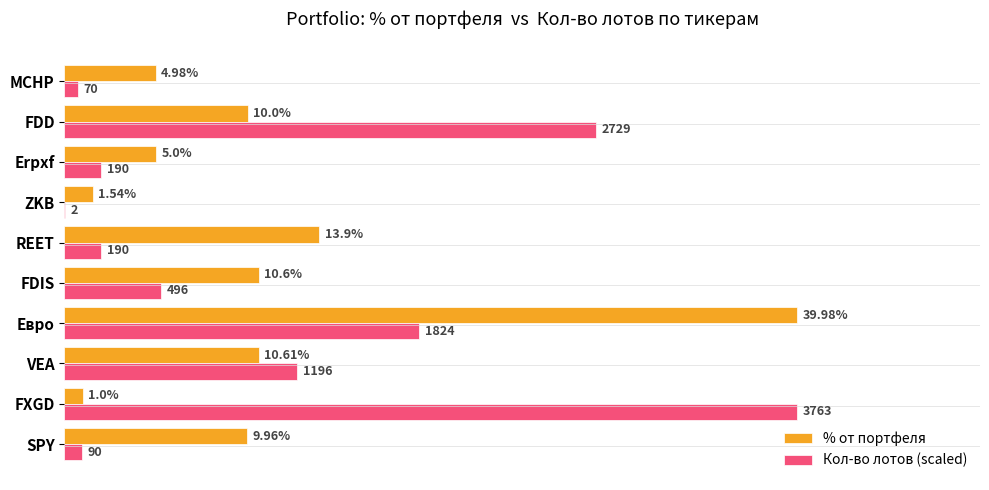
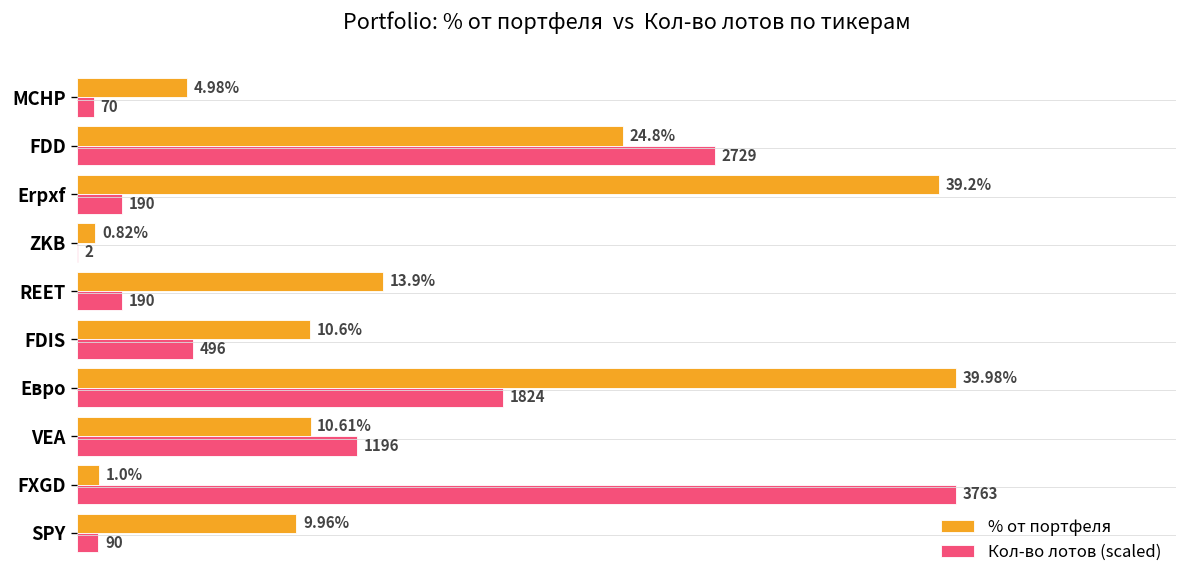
% от портфеля, FDD: 10.0% -> 24.8%
% от портфеля, Erpxf: 5.0% -> 39.2%
% от портфеля, ZKB: 1.54% -> 0.82%
